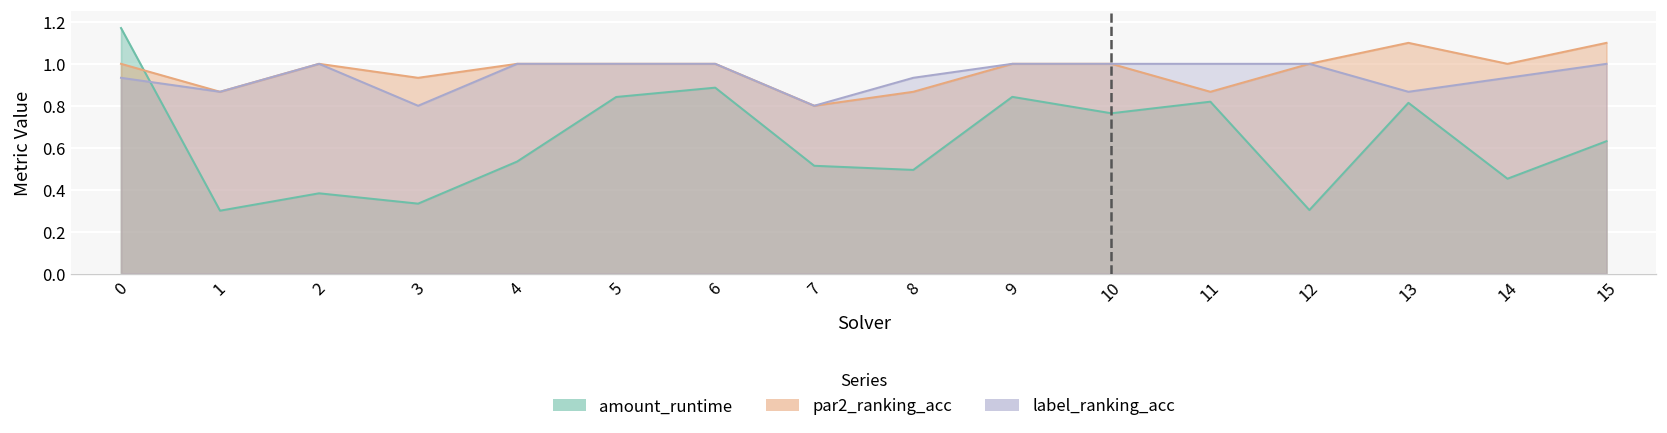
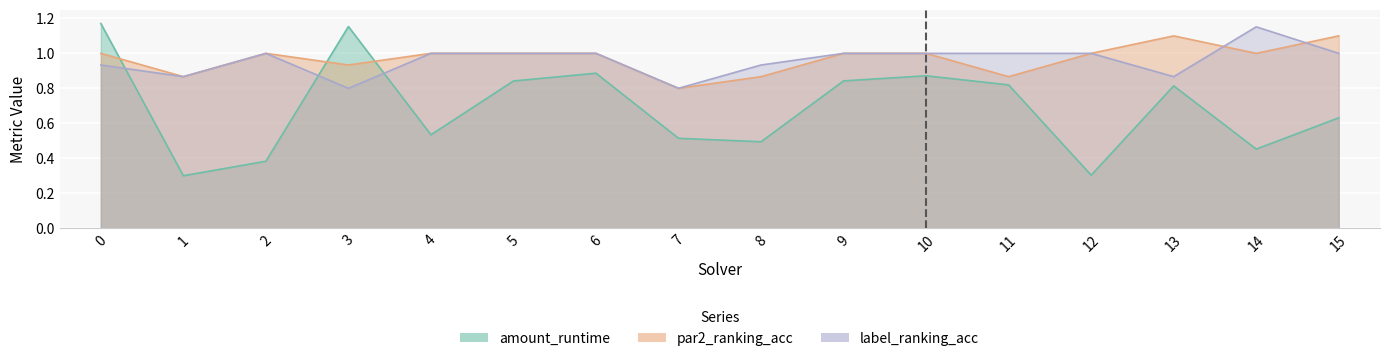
amount_runtime, 3: 0.33 -> 1.15
amount_runtime, 10: 0.76 -> 0.87
label_ranking_acc, 14: 0.93 -> 1.15
